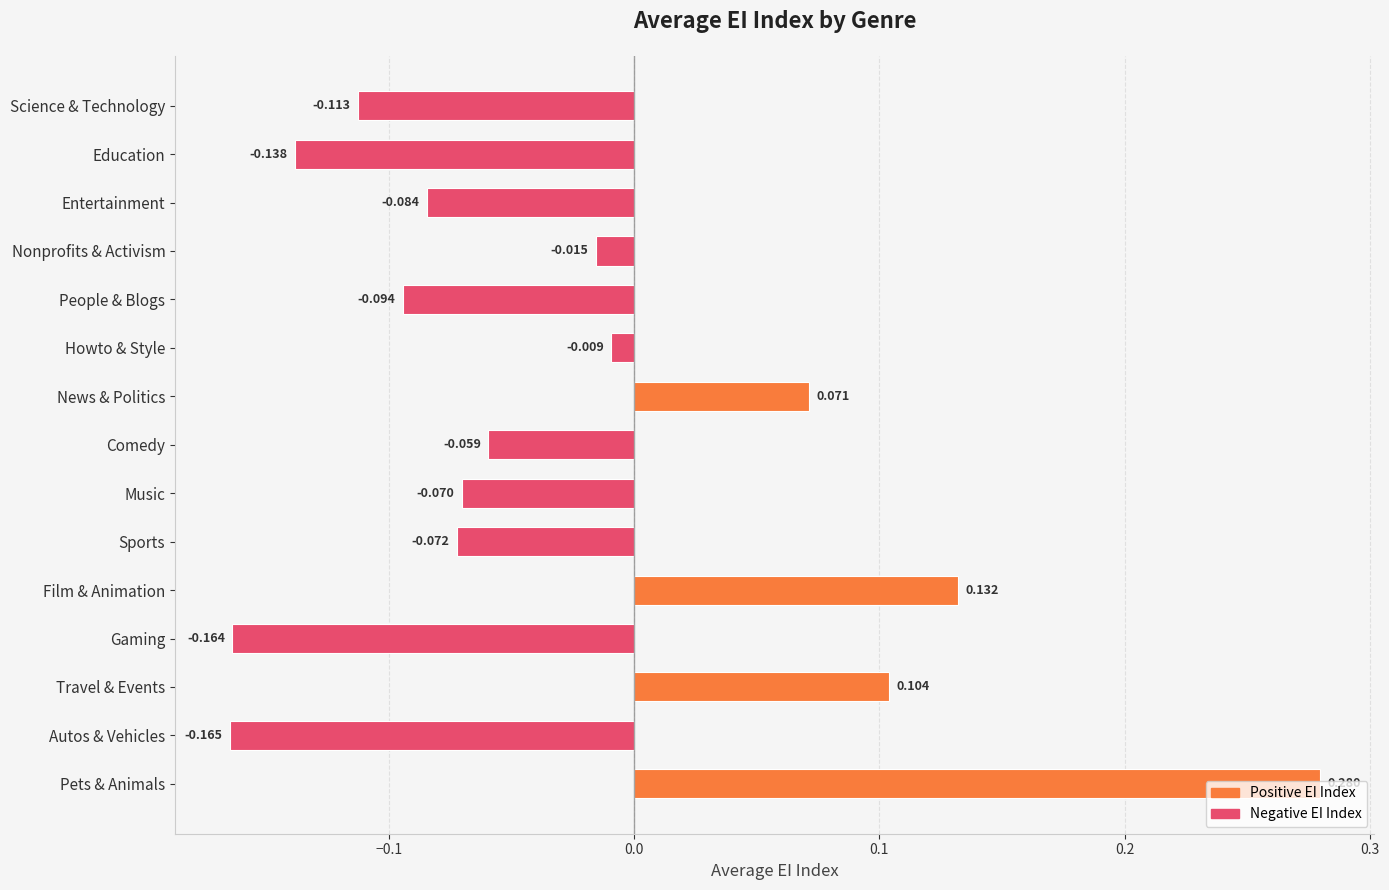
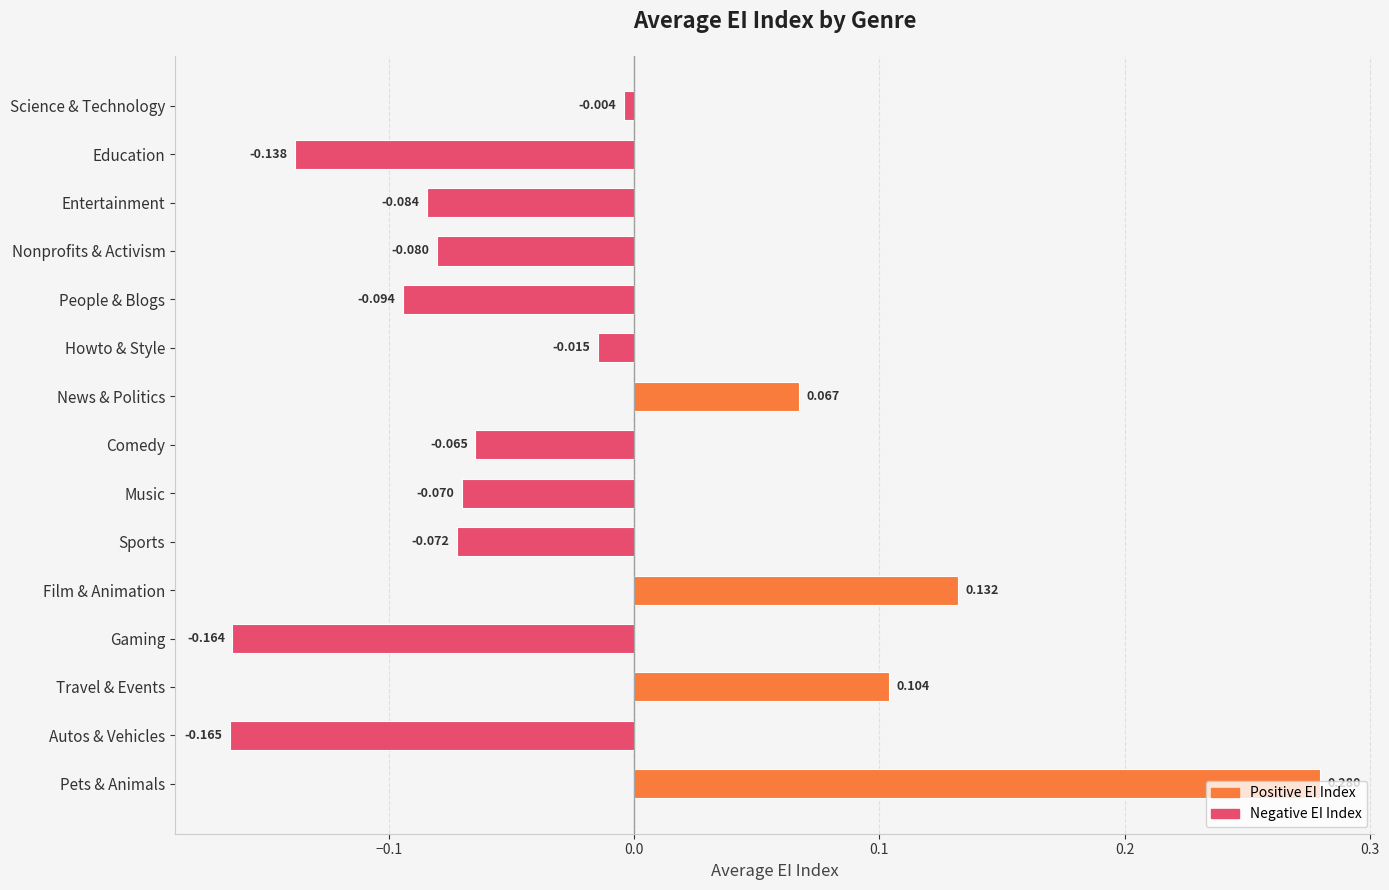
Science & Technology: -0.113 -> -0.004
Nonprofits & Activism: -0.015 -> -0.080
Howto & Style: -0.009 -> -0.015
News & Politics: 0.071 -> 0.067
Comedy: -0.059 -> -0.065
